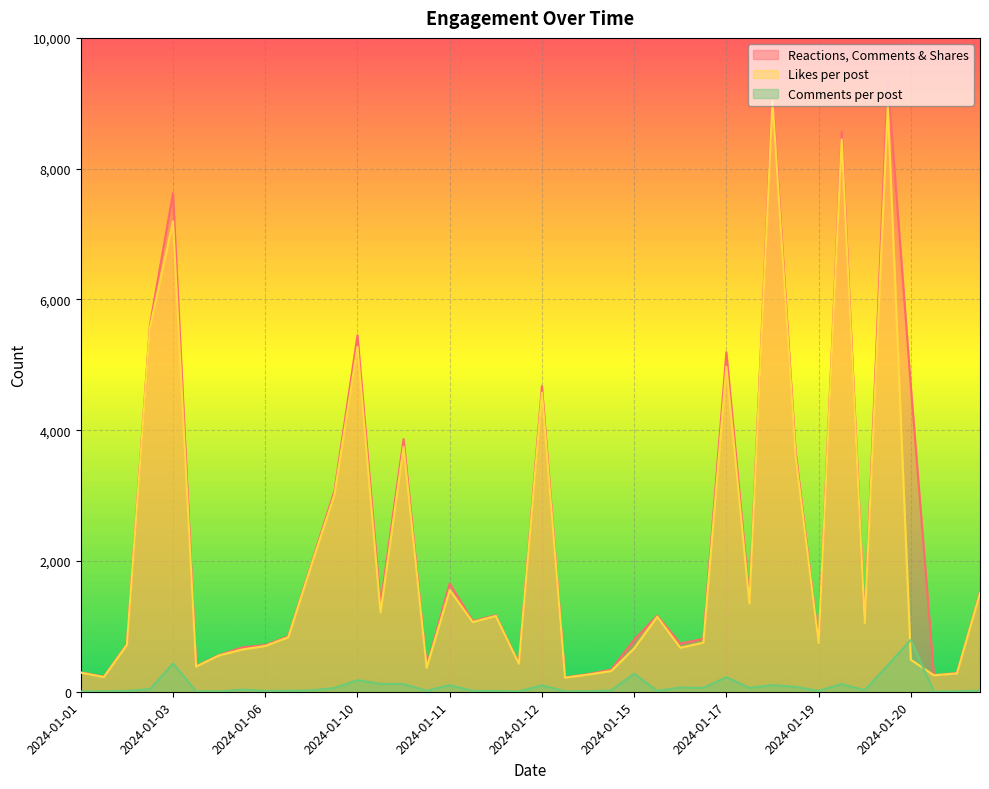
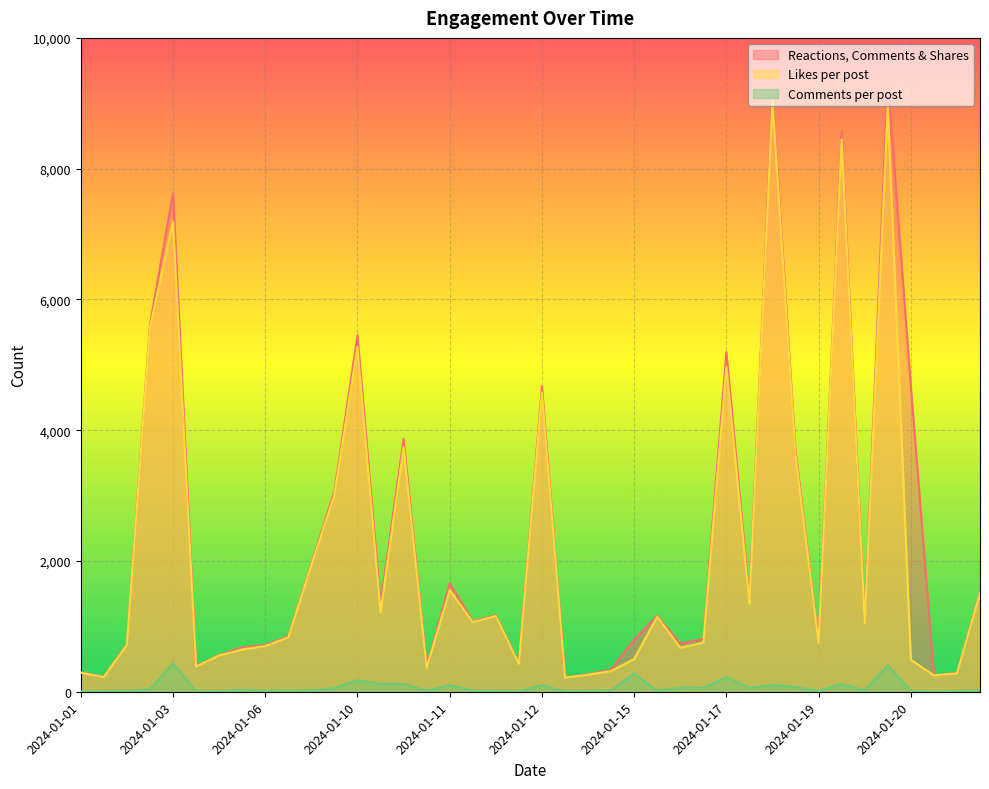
Likes per post, 2024-01-15: 700 -> 500
Comments per post, 2024-01-20: 800 -> 0
